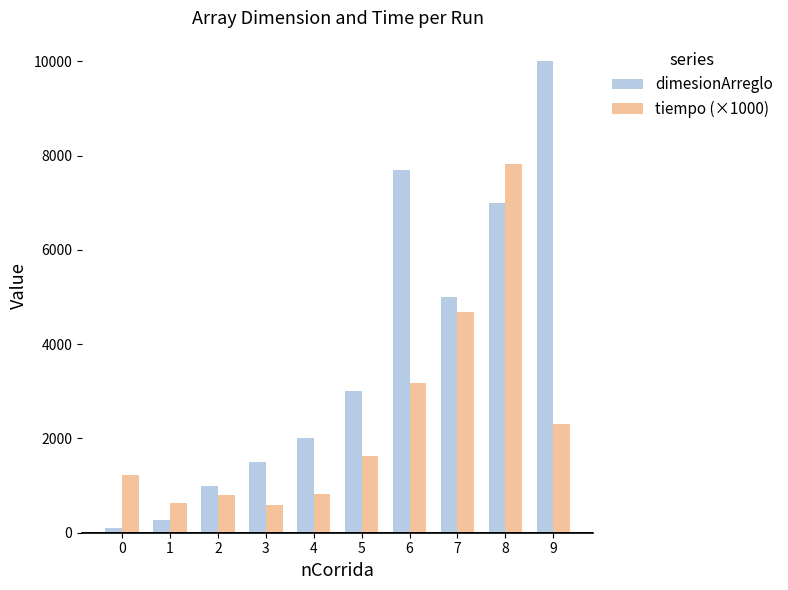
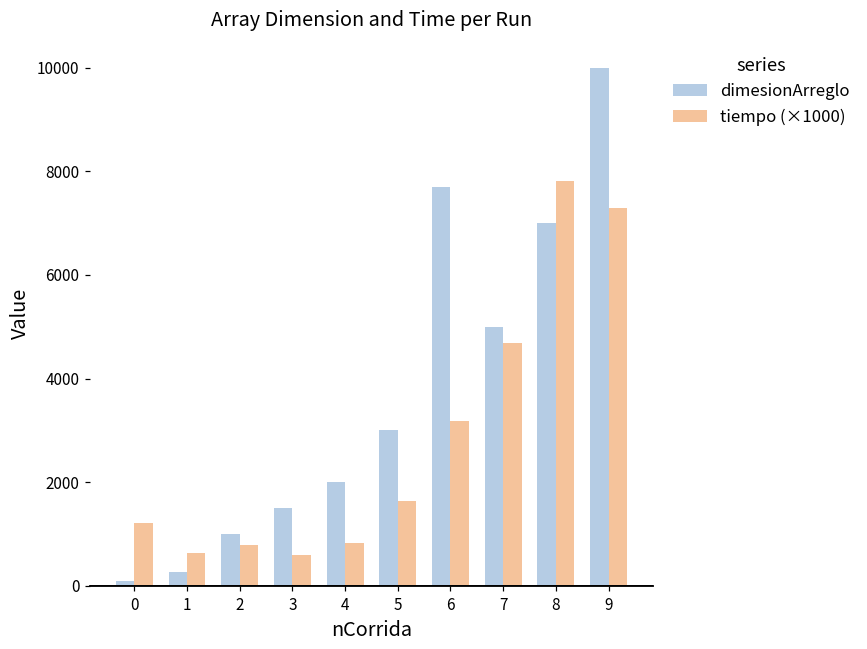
tiempo (×1000), 9: 2300 -> 7300
